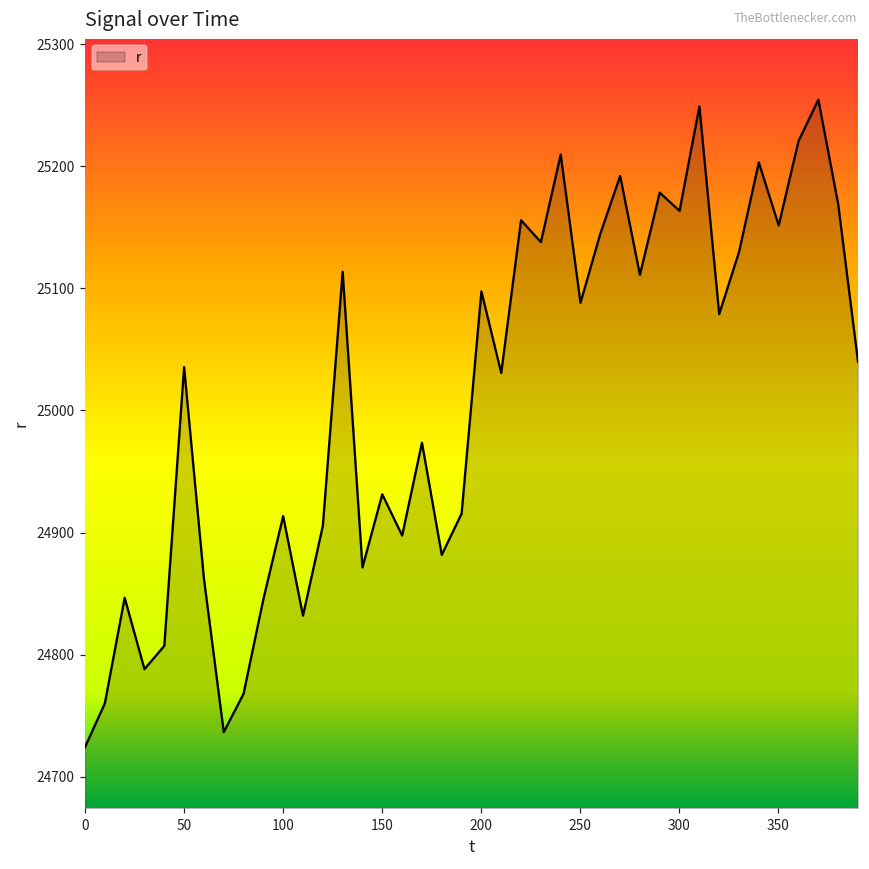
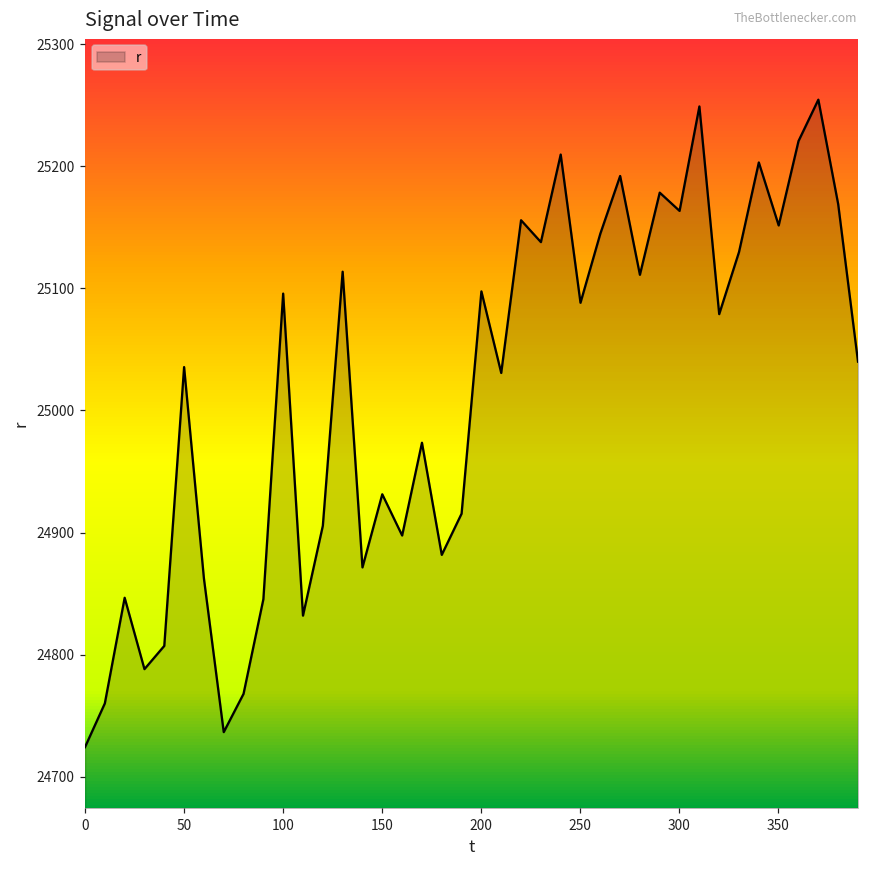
100: 24913 -> 25096
